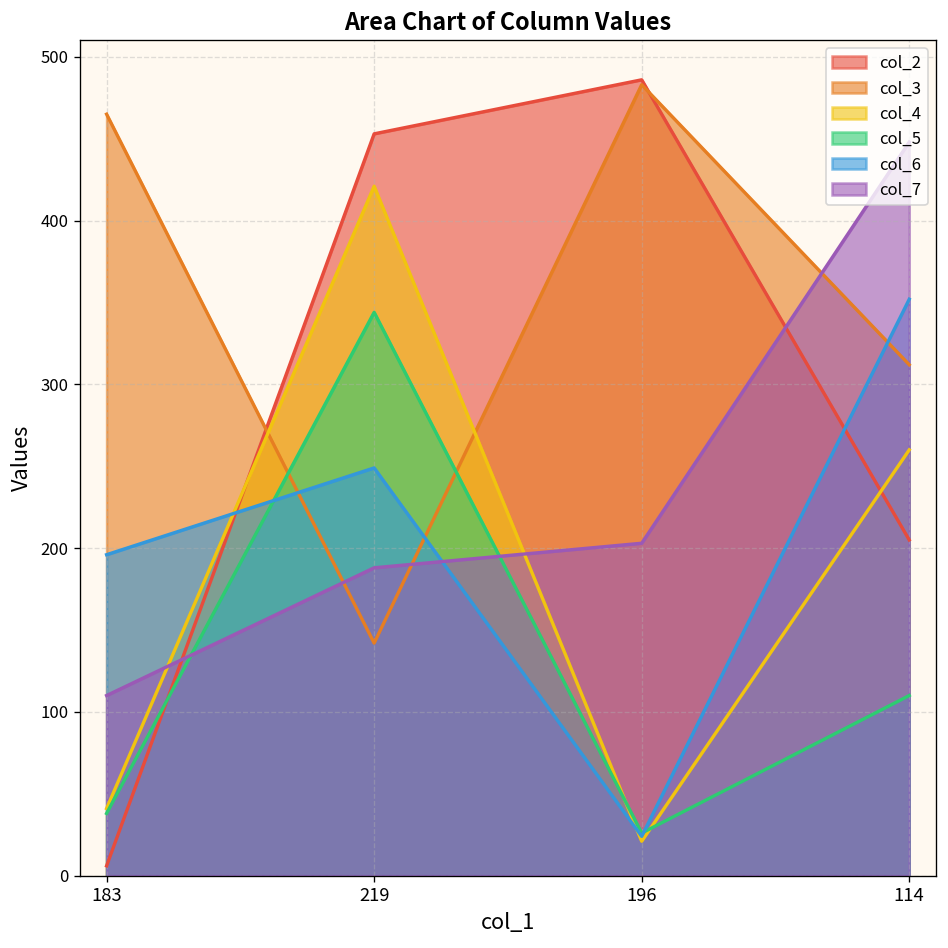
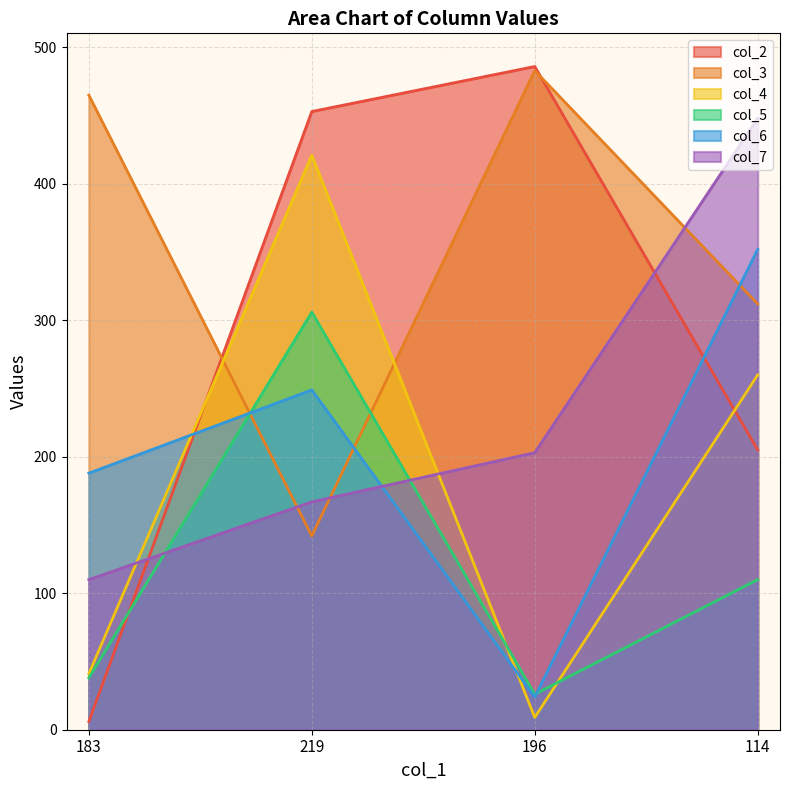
col_6, 183: 196 -> 188
col_5, 219: 344 -> 306
col_7, 219: 188 -> 167
col_4, 196: 21 -> 9
